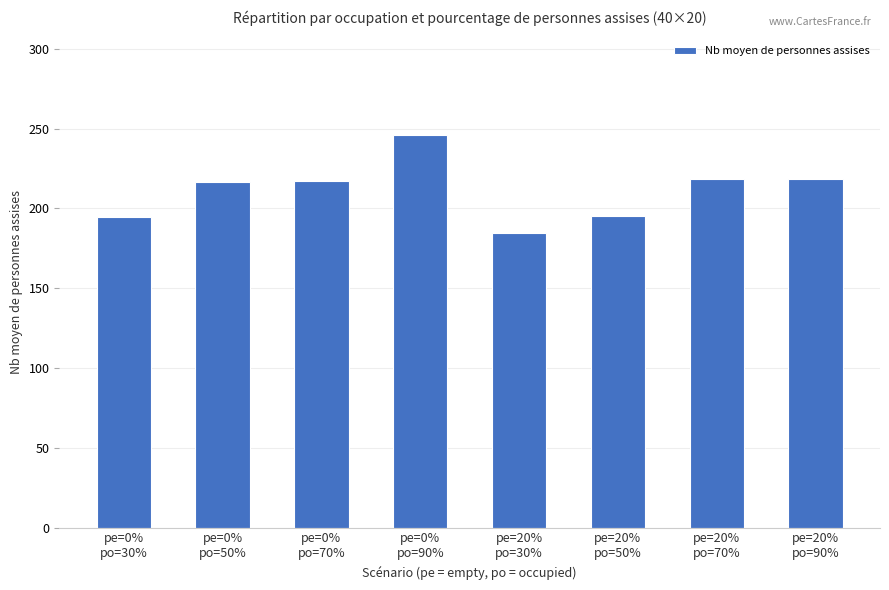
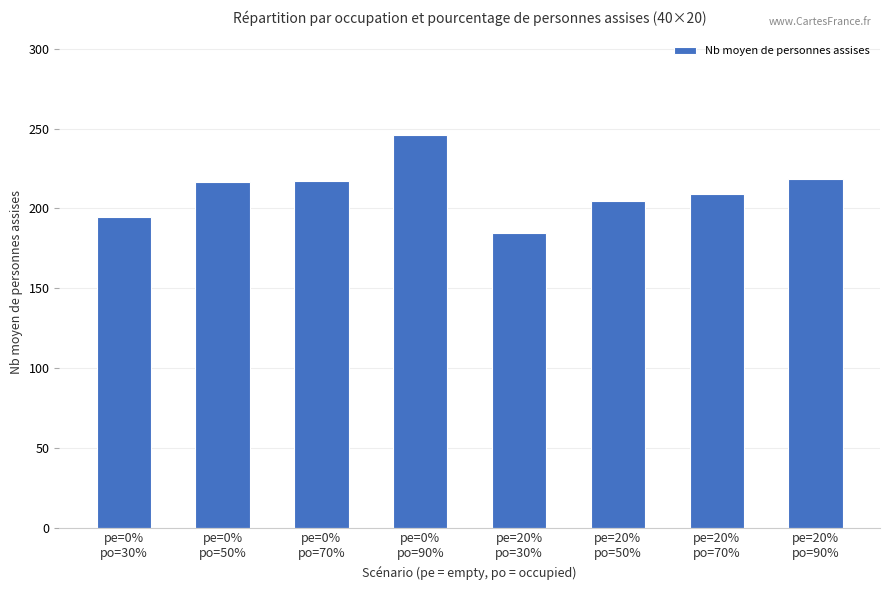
pe=20% po=50%: 195 -> 205
pe=20% po=70%: 218 -> 209
